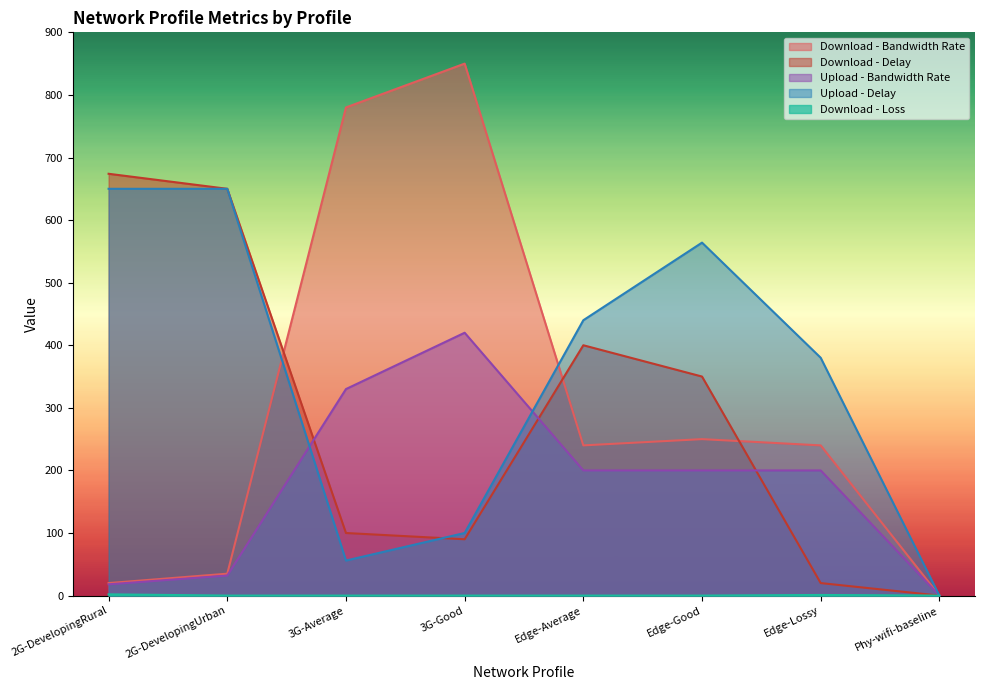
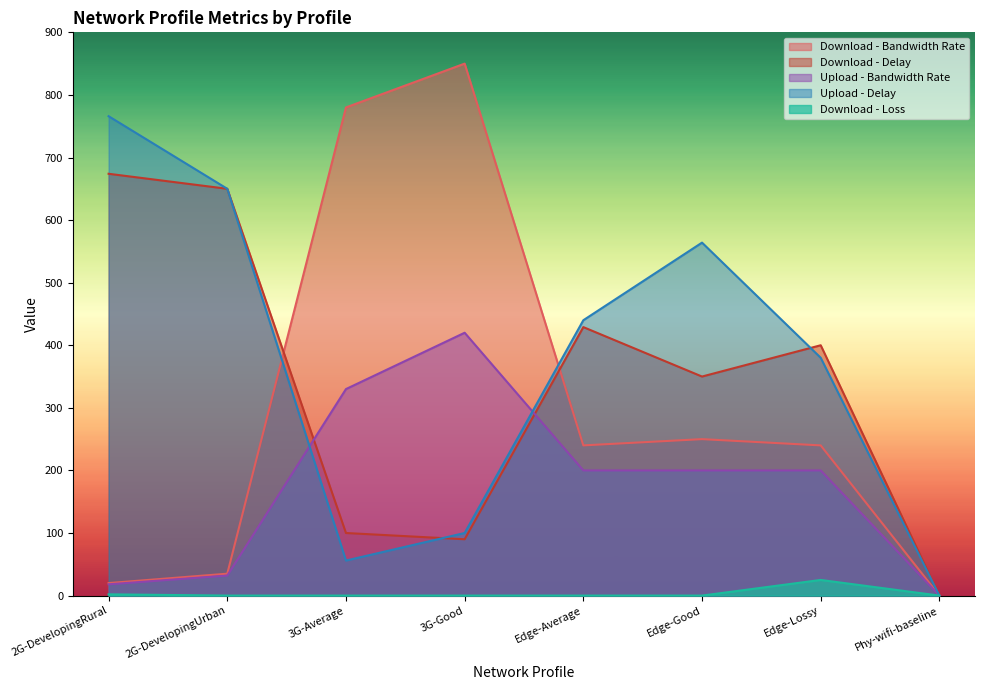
Upload - Delay, 2G-DevelopingRural: 650 -> 770
Download - Delay, Edge-Average: 400 -> 430
Download - Delay, Edge-Lossy: 20 -> 400
Download - Loss, Edge-Lossy: 0 -> 30
